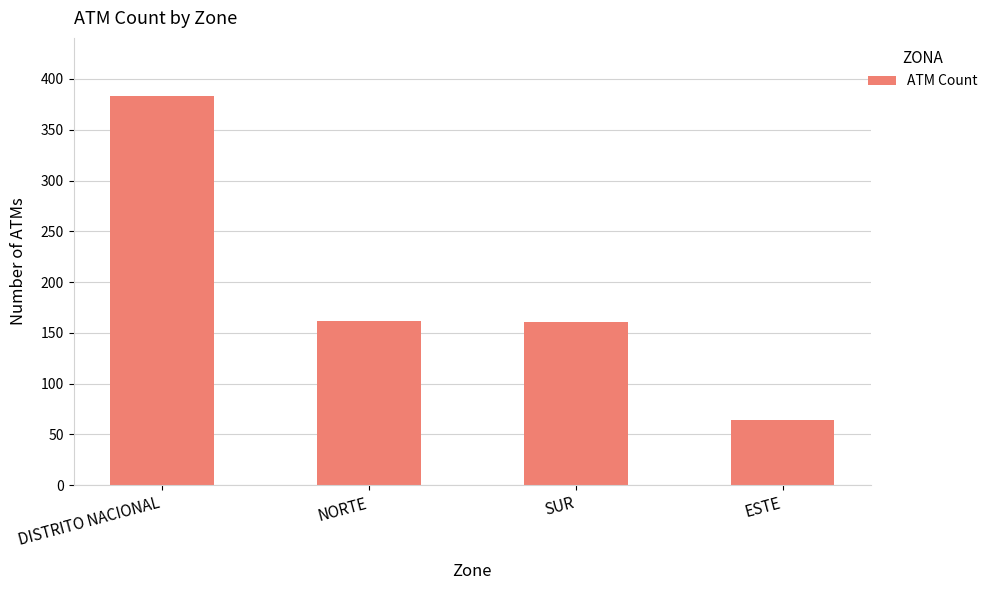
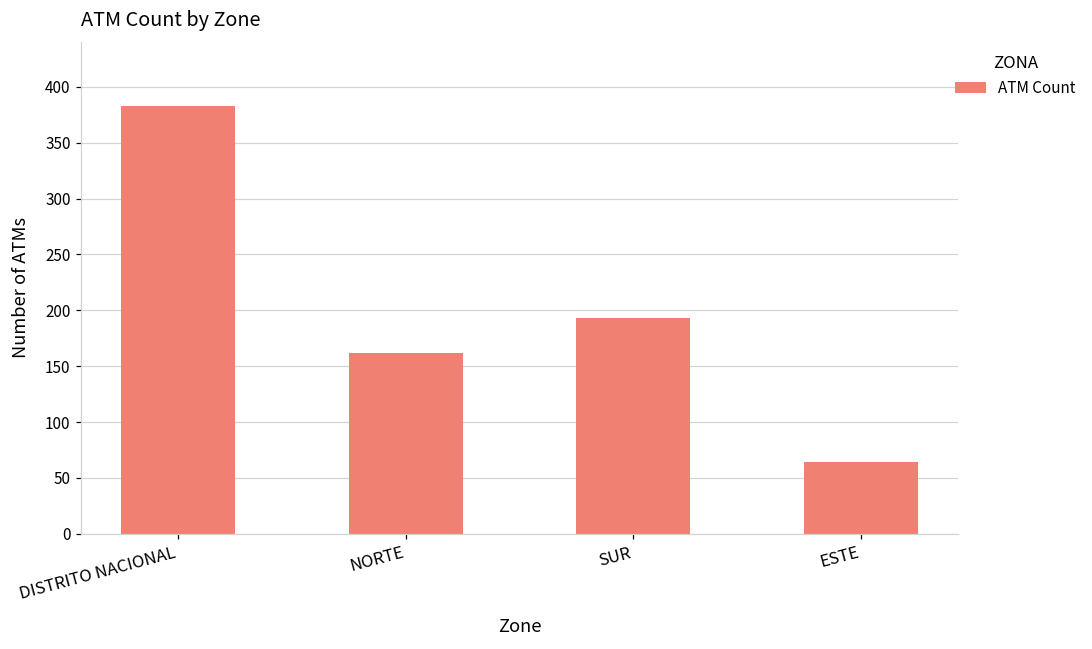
SUR: 161 -> 193
